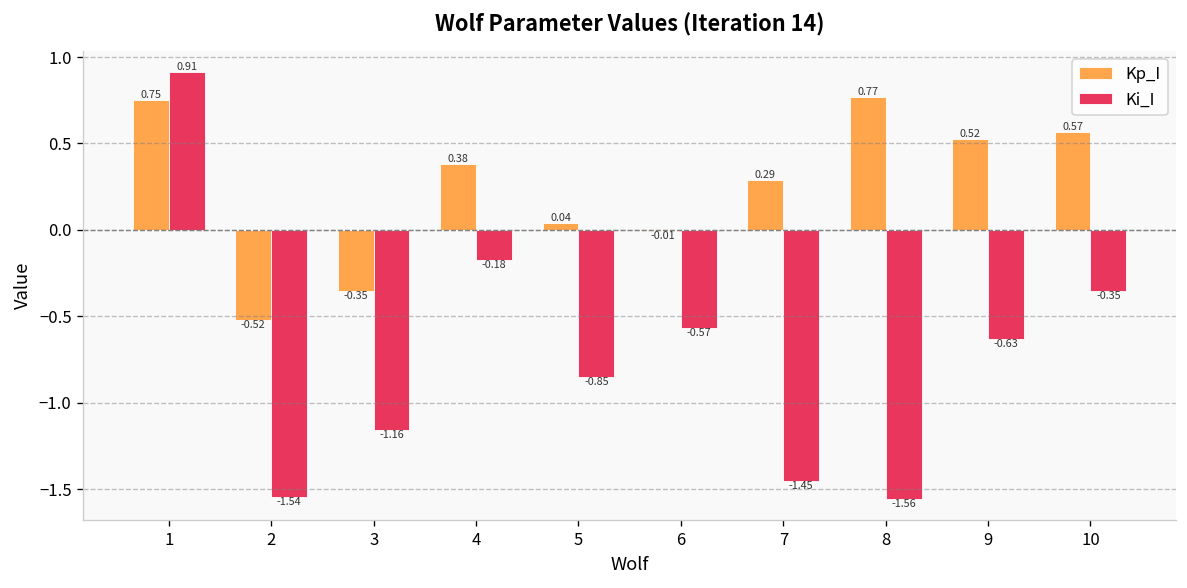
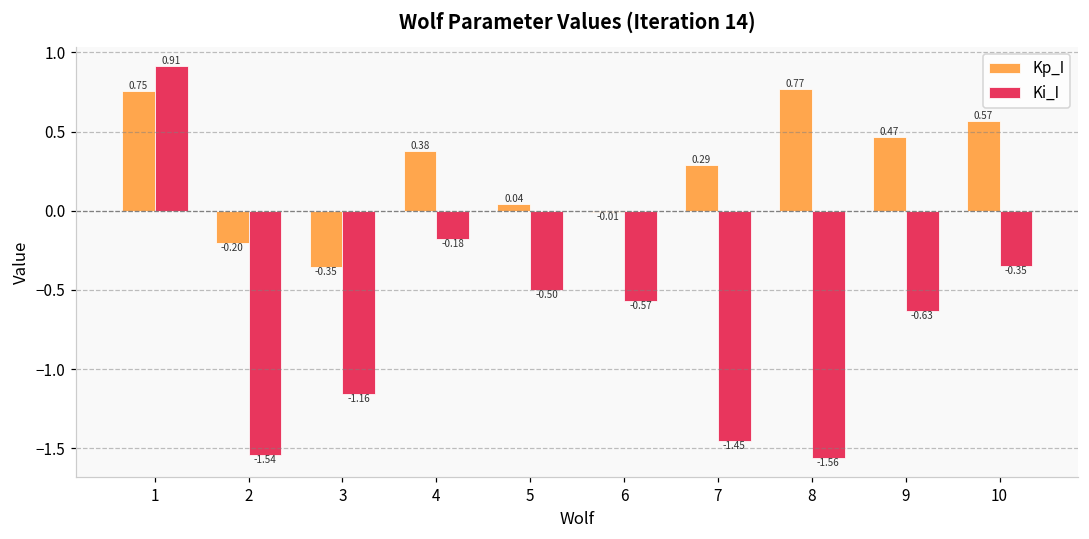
Kp_I, 2: -0.52 -> -0.20
Ki_I, 5: -0.85 -> -0.50
Kp_I, 9: 0.52 -> 0.47
